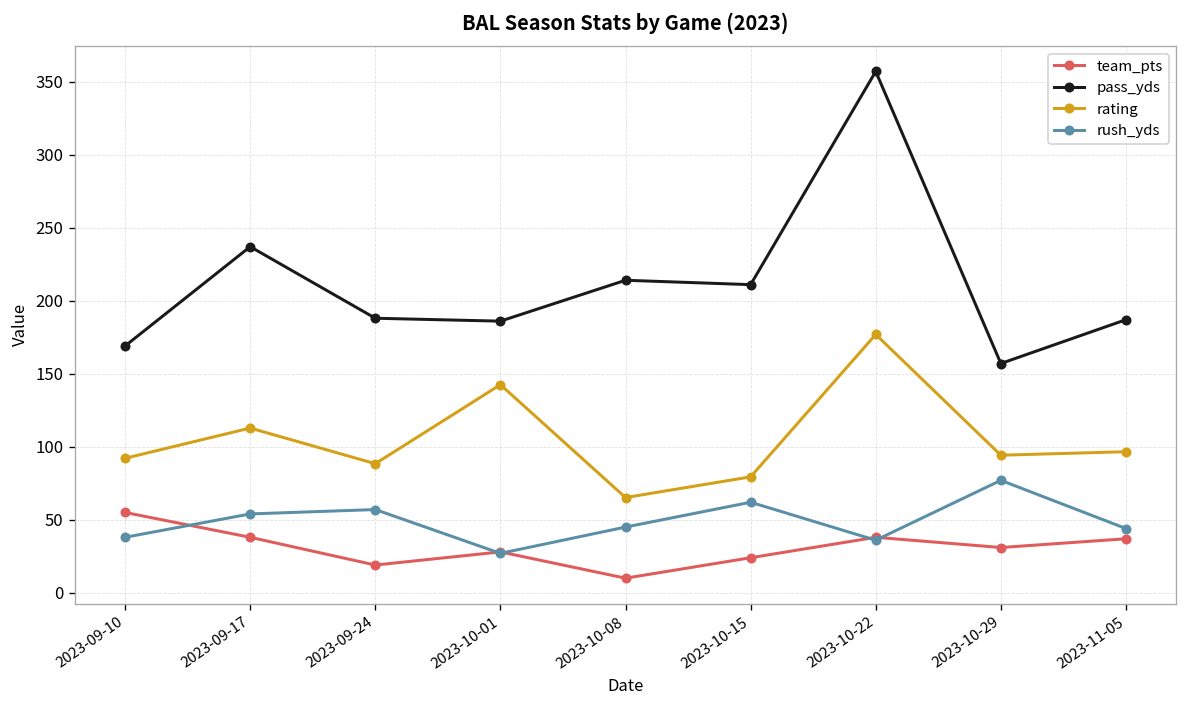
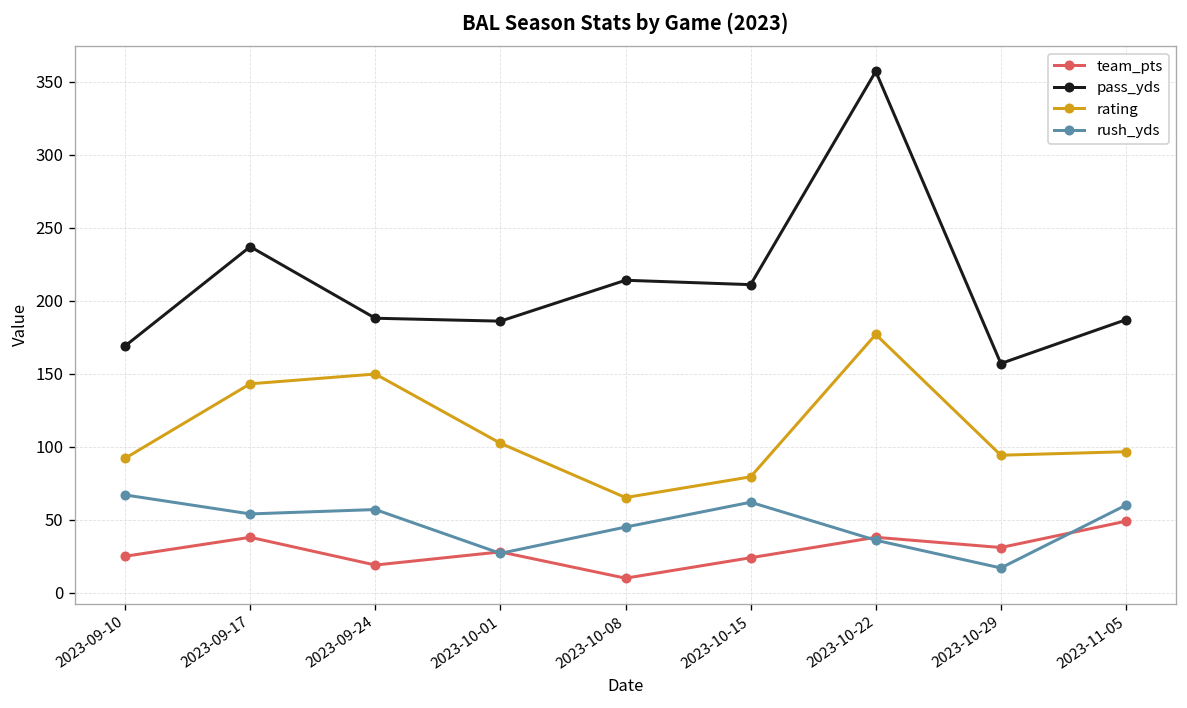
team_pts, 2023-09-10: 55 -> 25
rush_yds, 2023-09-10: 38 -> 67
rating, 2023-09-17: 113 -> 143
rating, 2023-09-24: 88 -> 150
rating, 2023-10-01: 143 -> 102
rush_yds, 2023-10-29: 77 -> 17
team_pts, 2023-11-05: 37 -> 49
rush_yds, 2023-11-05: 44 -> 60
